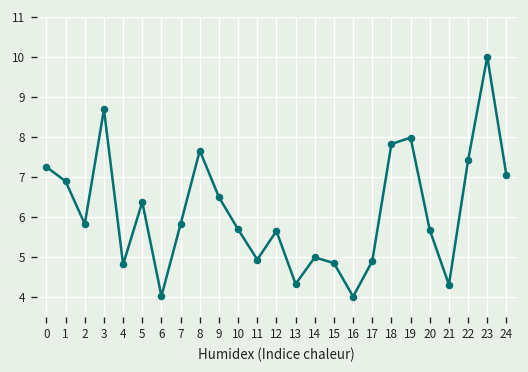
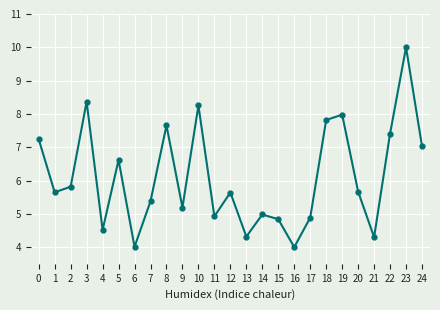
1: 6.9 -> 5.6
3: 8.7 -> 8.4
4: 4.8 -> 4.5
5: 6.4 -> 6.6
7: 5.8 -> 5.4
9: 6.5 -> 5.2
10: 5.7 -> 8.3
